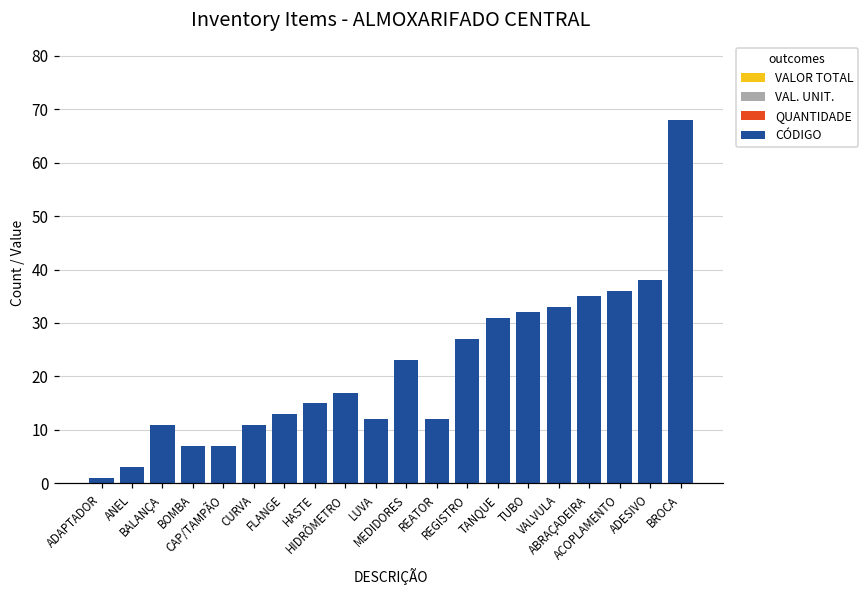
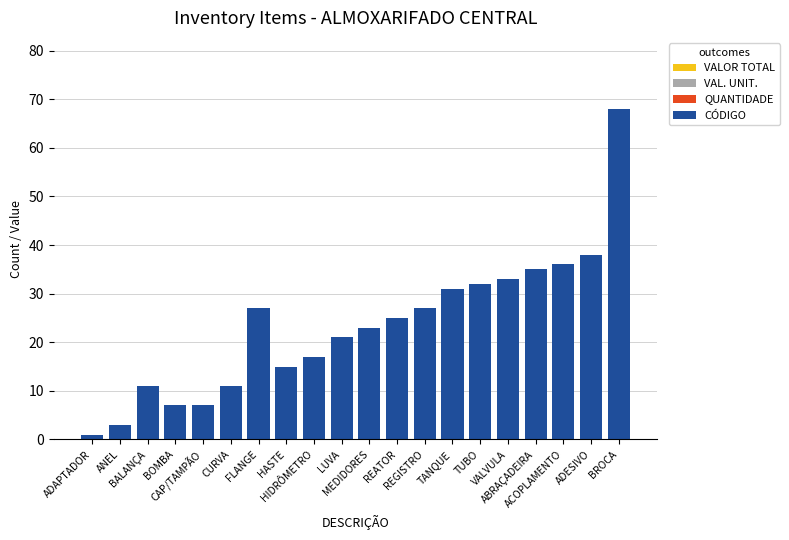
CÓDIGO, FLANGE: 13 -> 27
CÓDIGO, LUVA: 12 -> 21
CÓDIGO, REATOR: 12 -> 25
